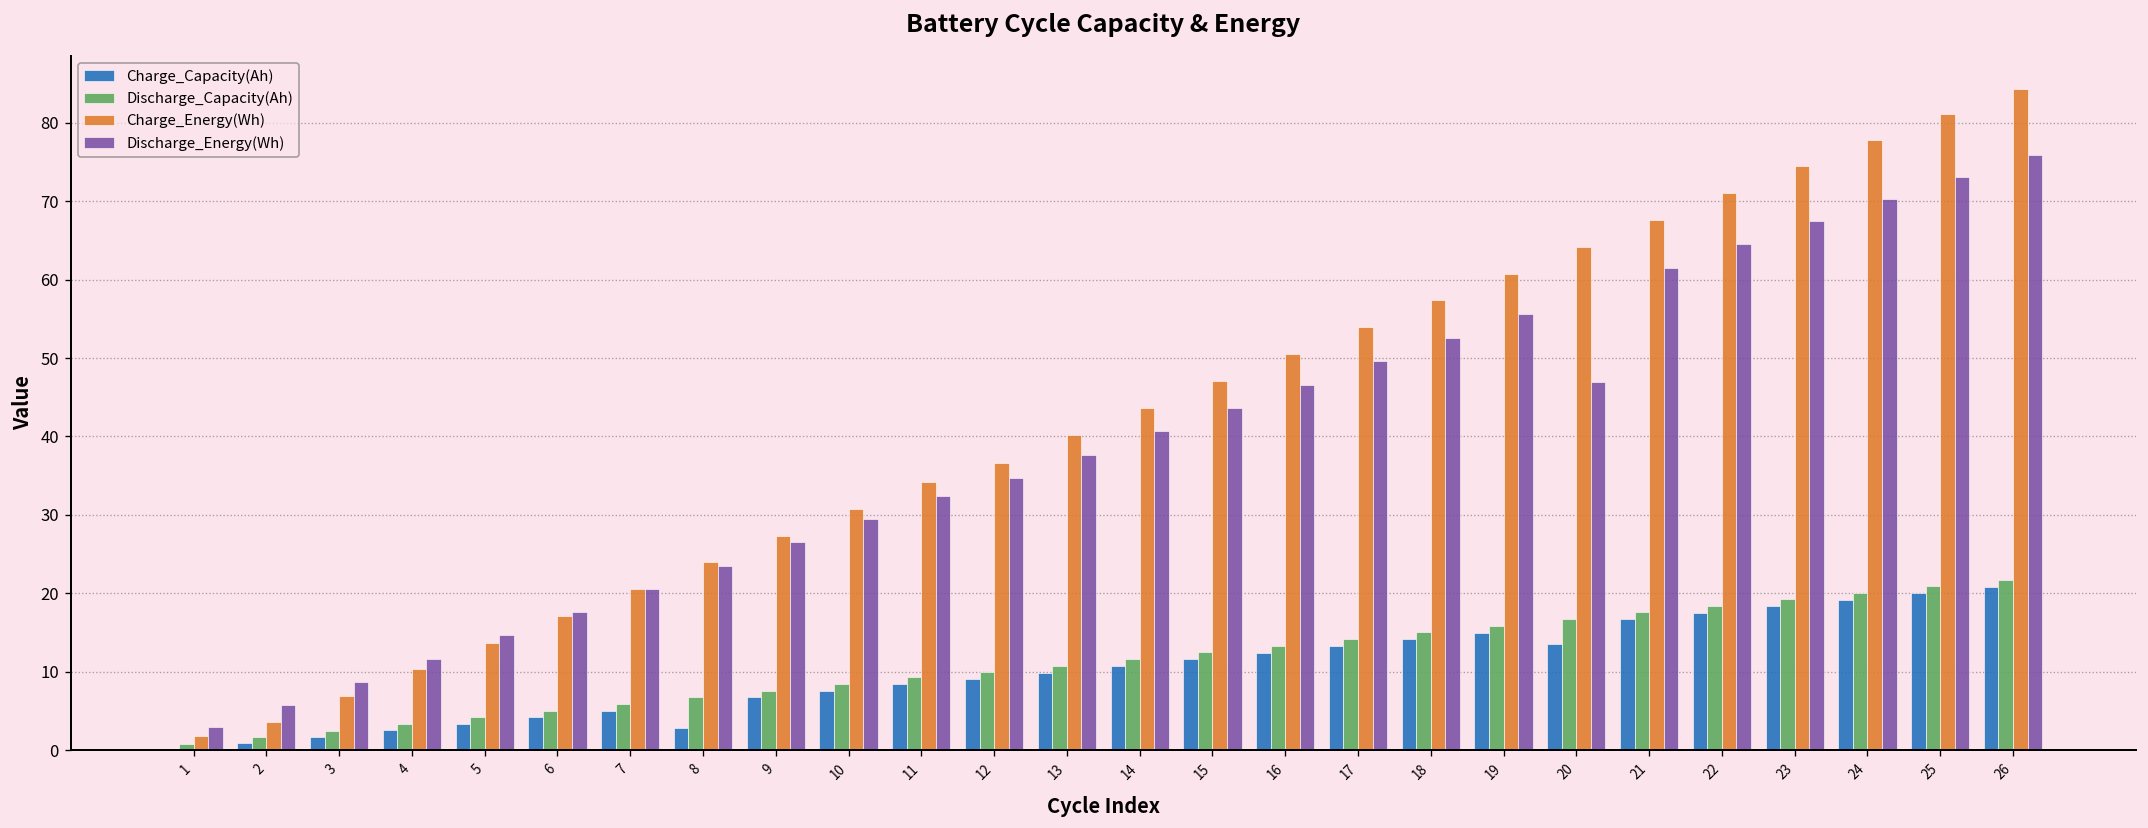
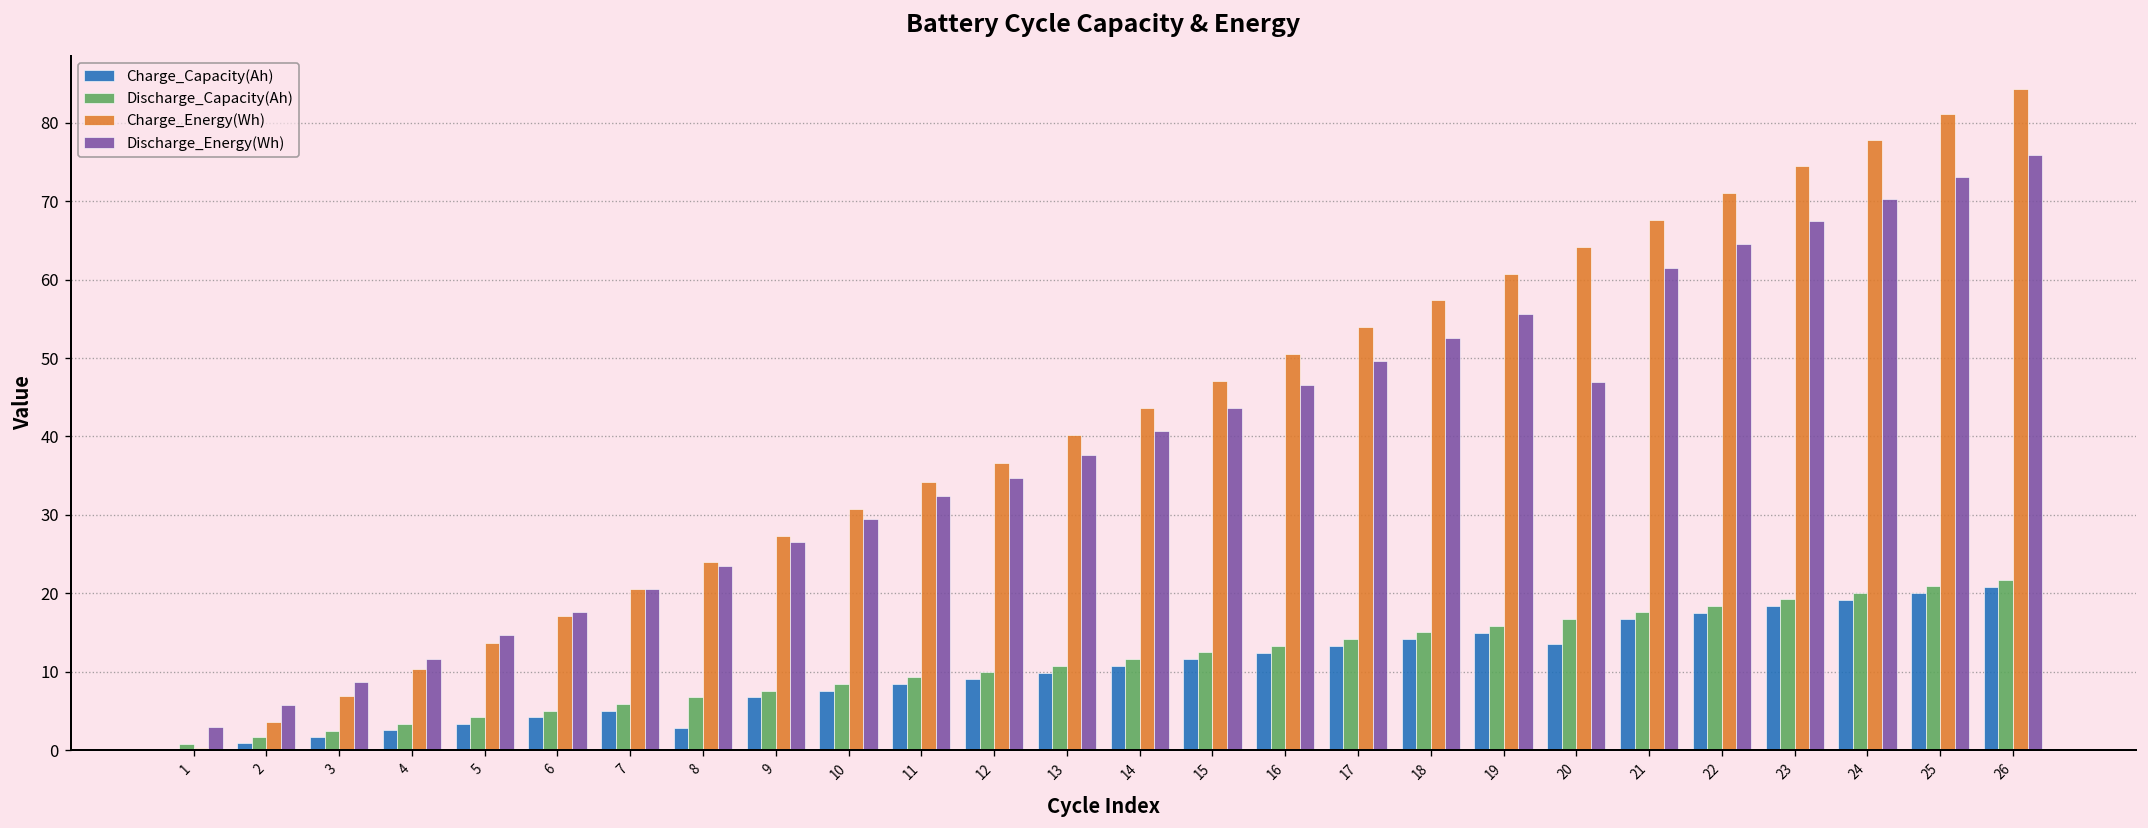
Charge_Energy(Wh), 1: 2 -> 0
